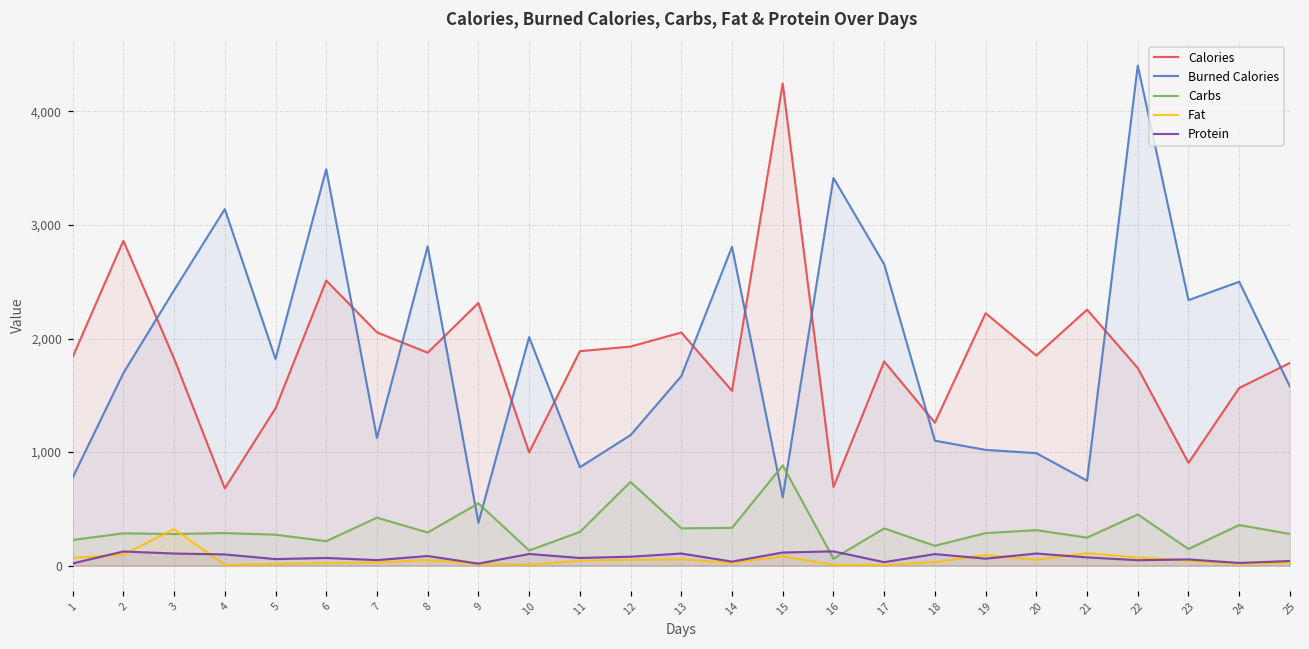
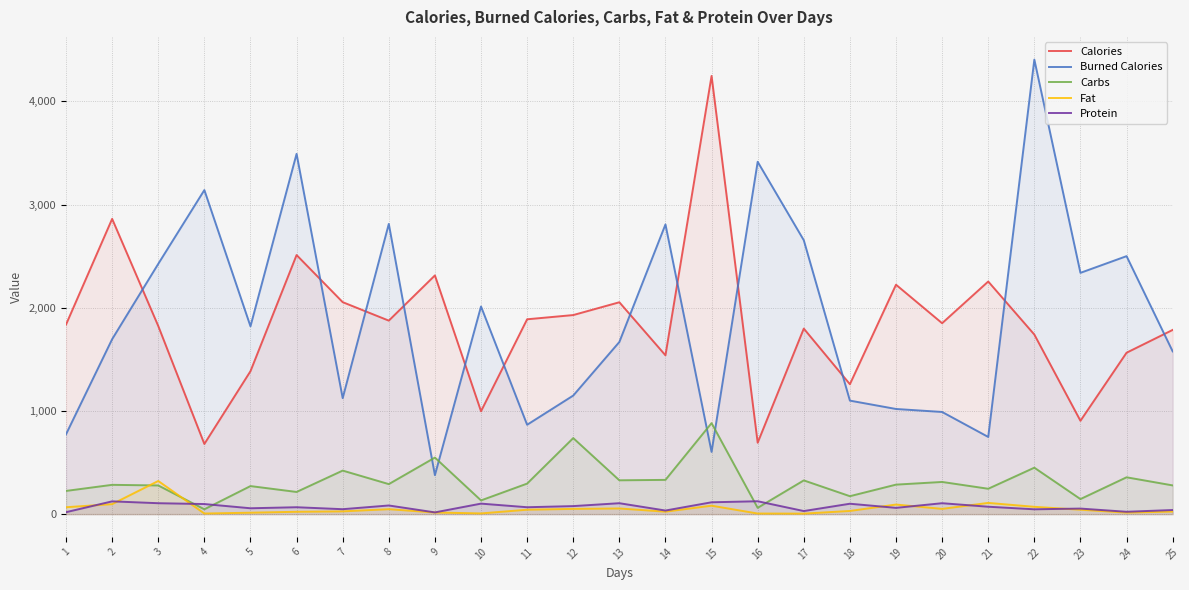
Carbs, 4: 290 -> 50
